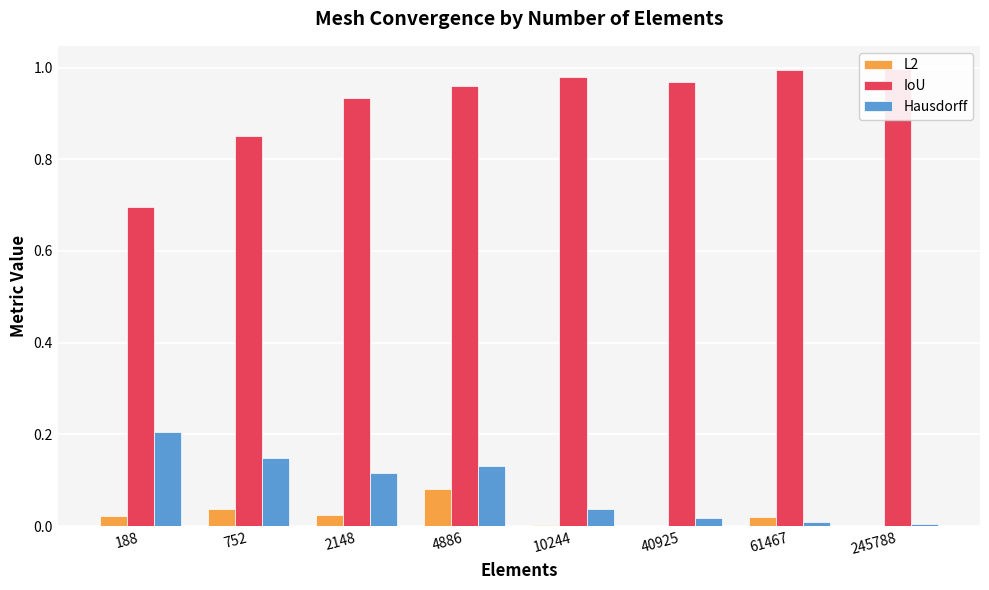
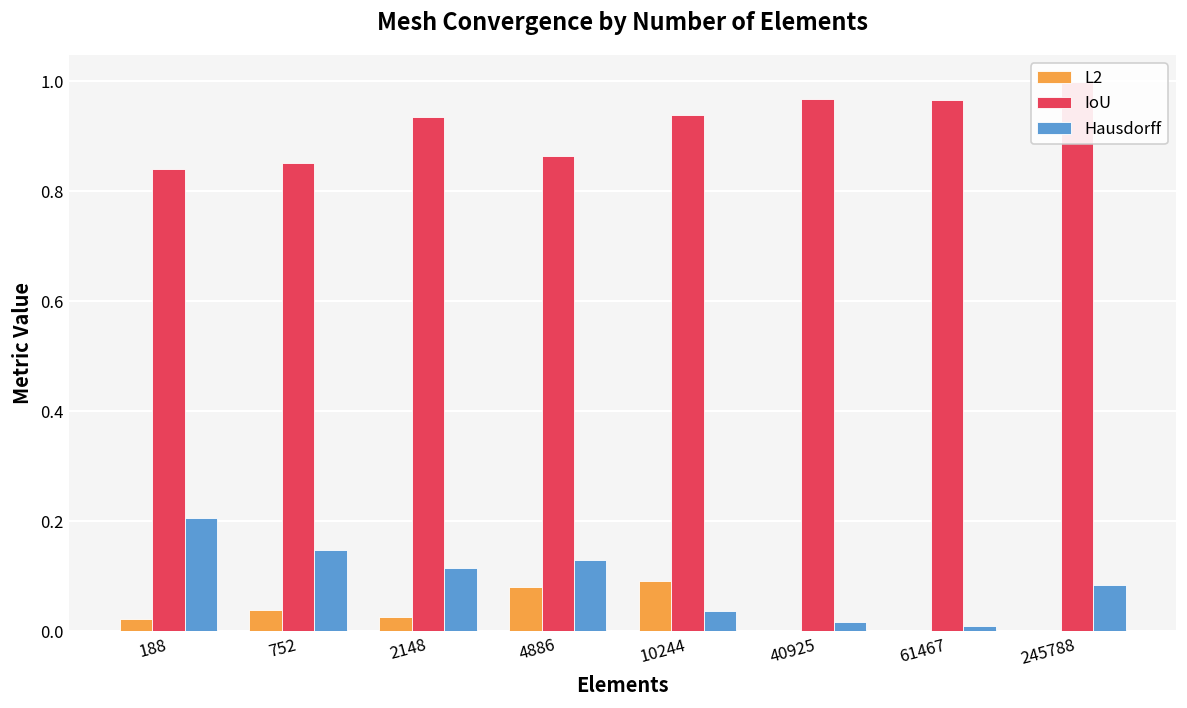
IoU, 188: 0.70 -> 0.84
IoU, 4886: 0.96 -> 0.86
L2, 10244: 0.00 -> 0.09
IoU, 10244: 0.98 -> 0.94
L2, 61467: 0.02 -> 0.00
IoU, 61467: 1.00 -> 0.97
Hausdorff, 245788: 0.01 -> 0.08
